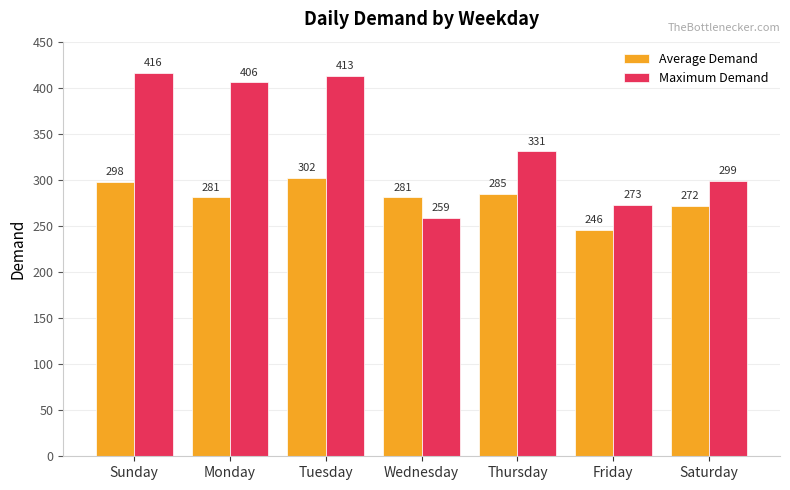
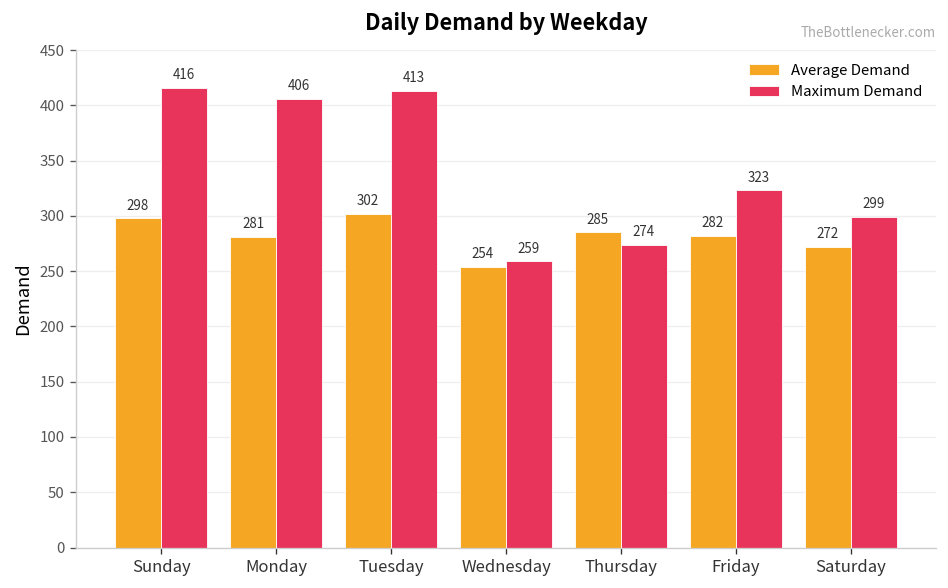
Average Demand, Wednesday: 281 -> 254
Maximum Demand, Thursday: 331 -> 274
Average Demand, Friday: 246 -> 282
Maximum Demand, Friday: 273 -> 323
